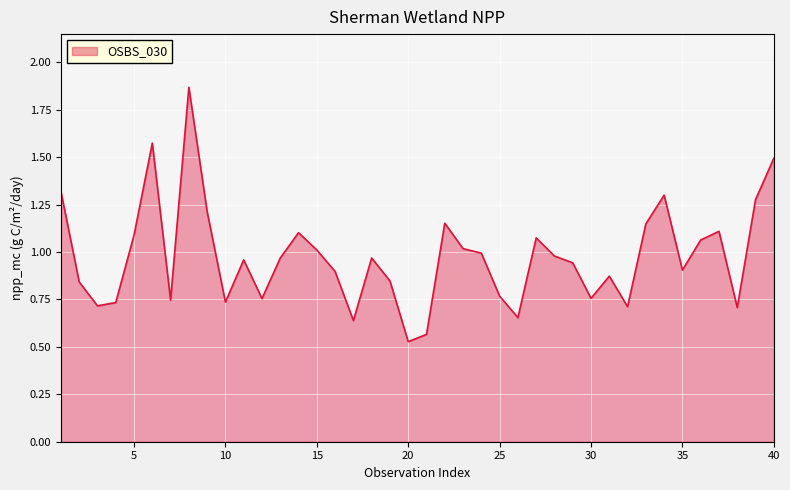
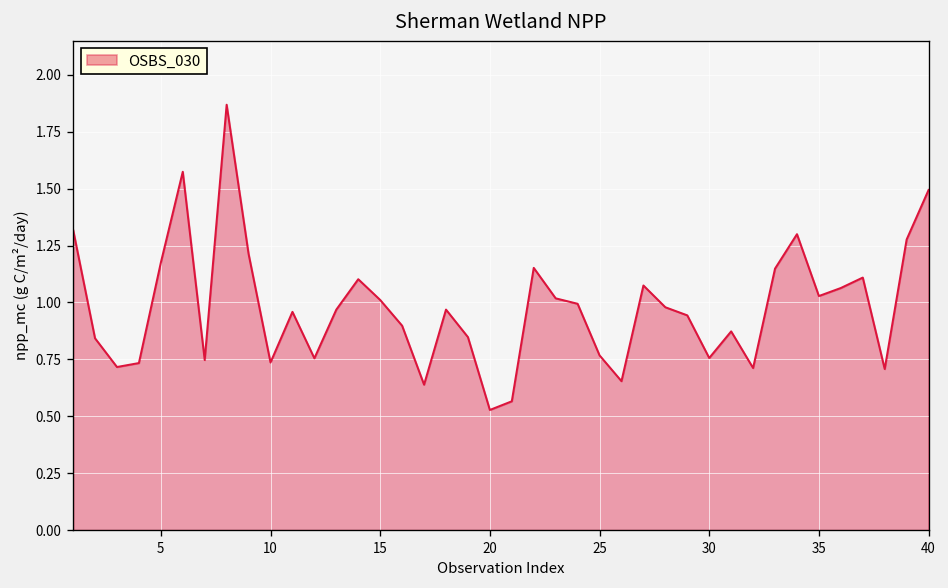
5: 1.09 -> 1.17
35: 0.91 -> 1.03
